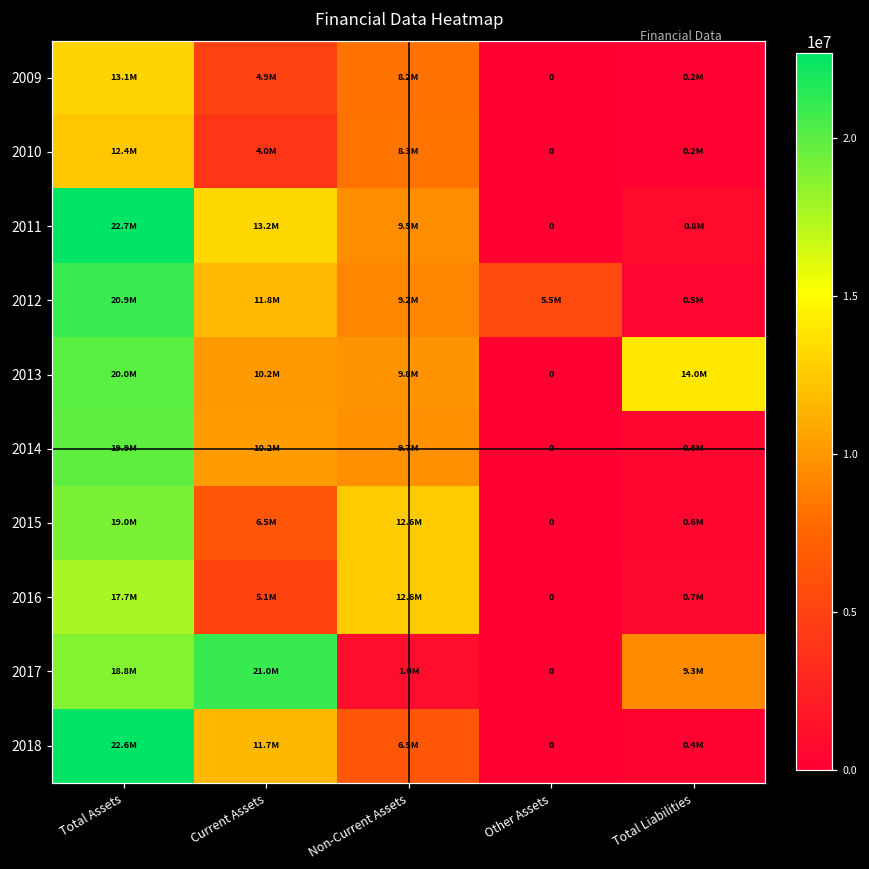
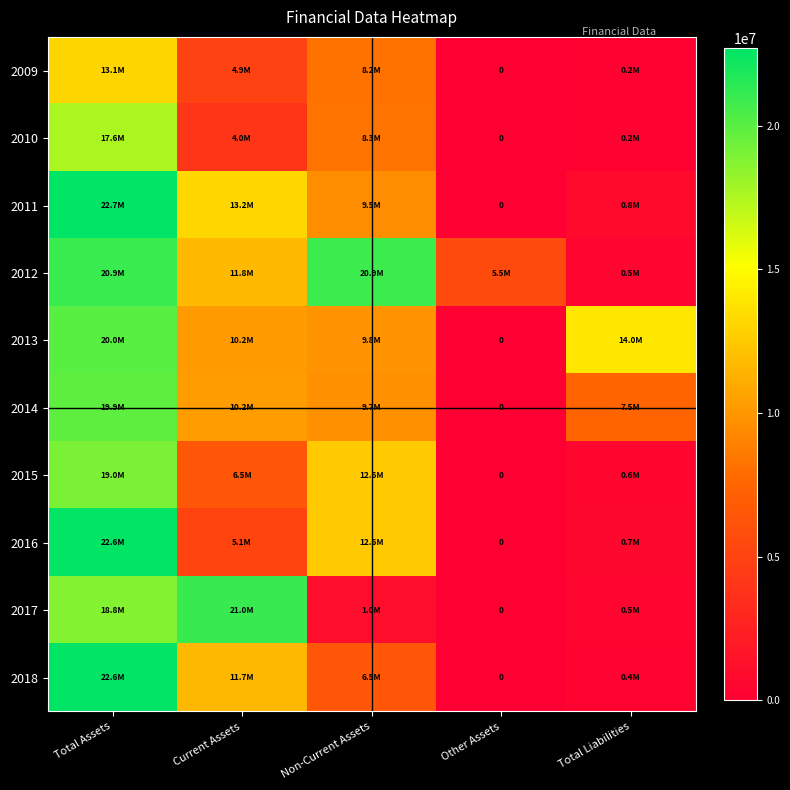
2010, Total Assets: 12.4M -> 17.6M
2012, Non-Current Assets: 9.2M -> 20.9M
2014, Total Liabilities: 0.6M -> 7.5M
2016, Total Assets: 17.7M -> 22.6M
2017, Total Liabilities: 9.3M -> 0.5M
